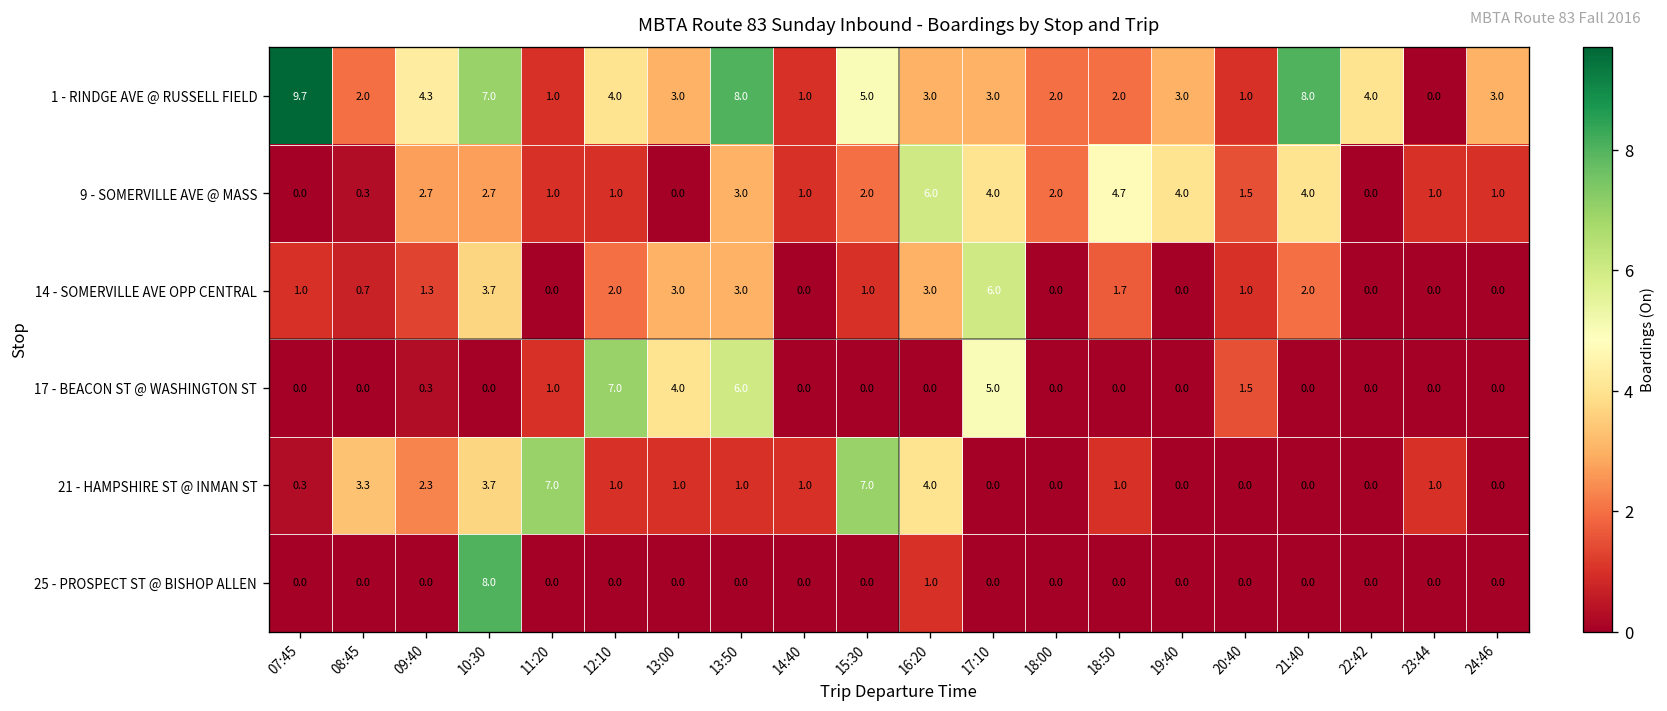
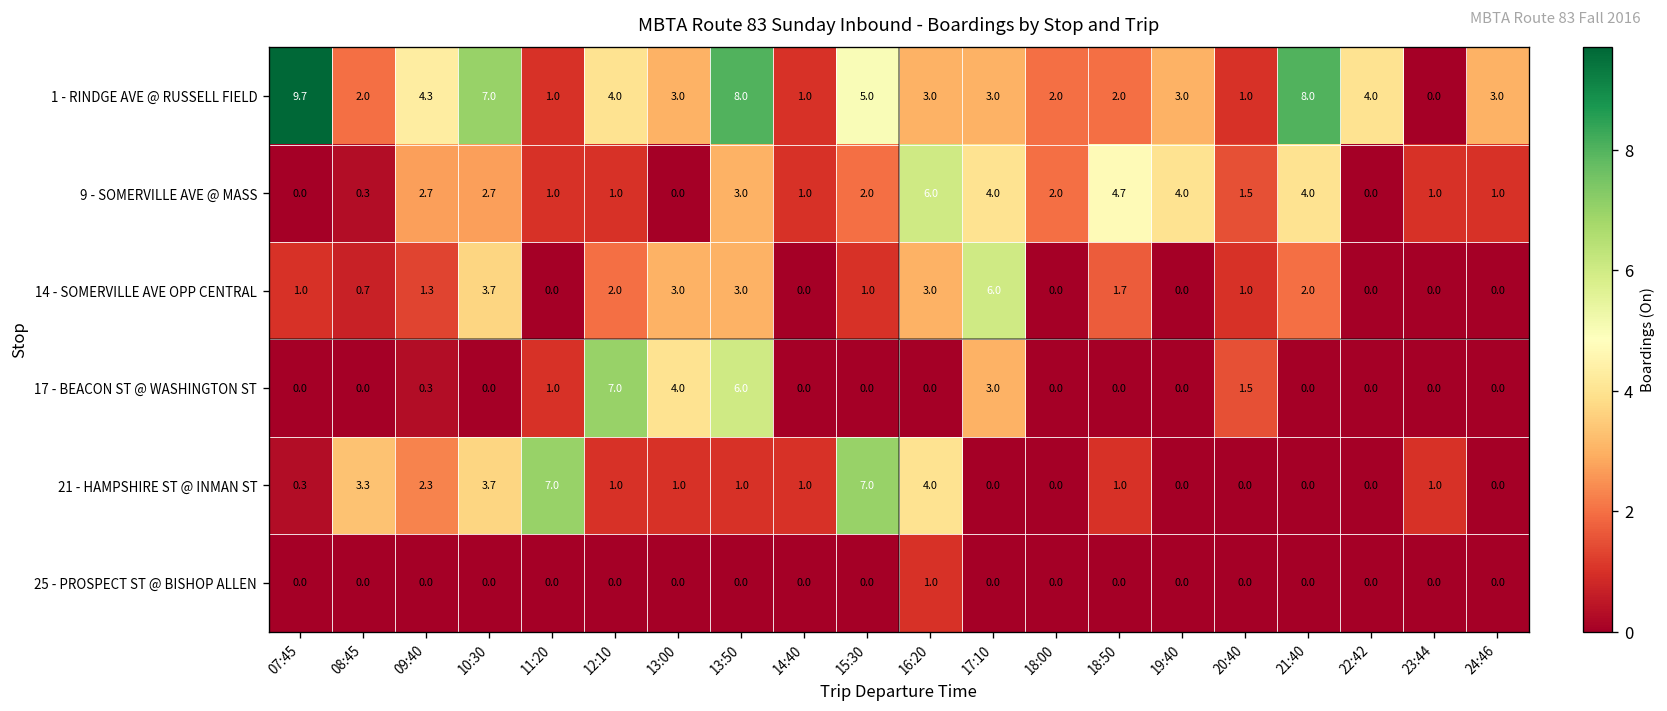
17 - BEACON ST @ WASHINGTON ST, 17:10: 5.0 -> 3.0
25 - PROSPECT ST @ BISHOP ALLEN, 10:30: 8.0 -> 0.0
